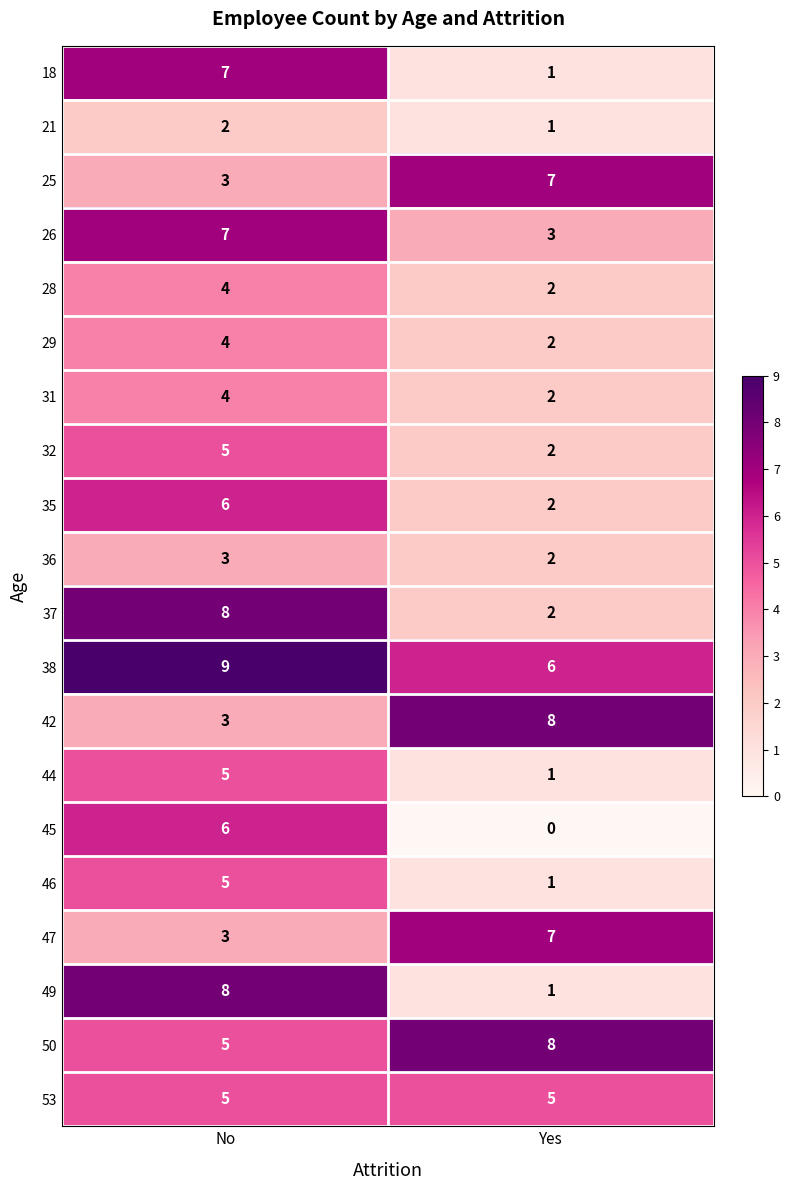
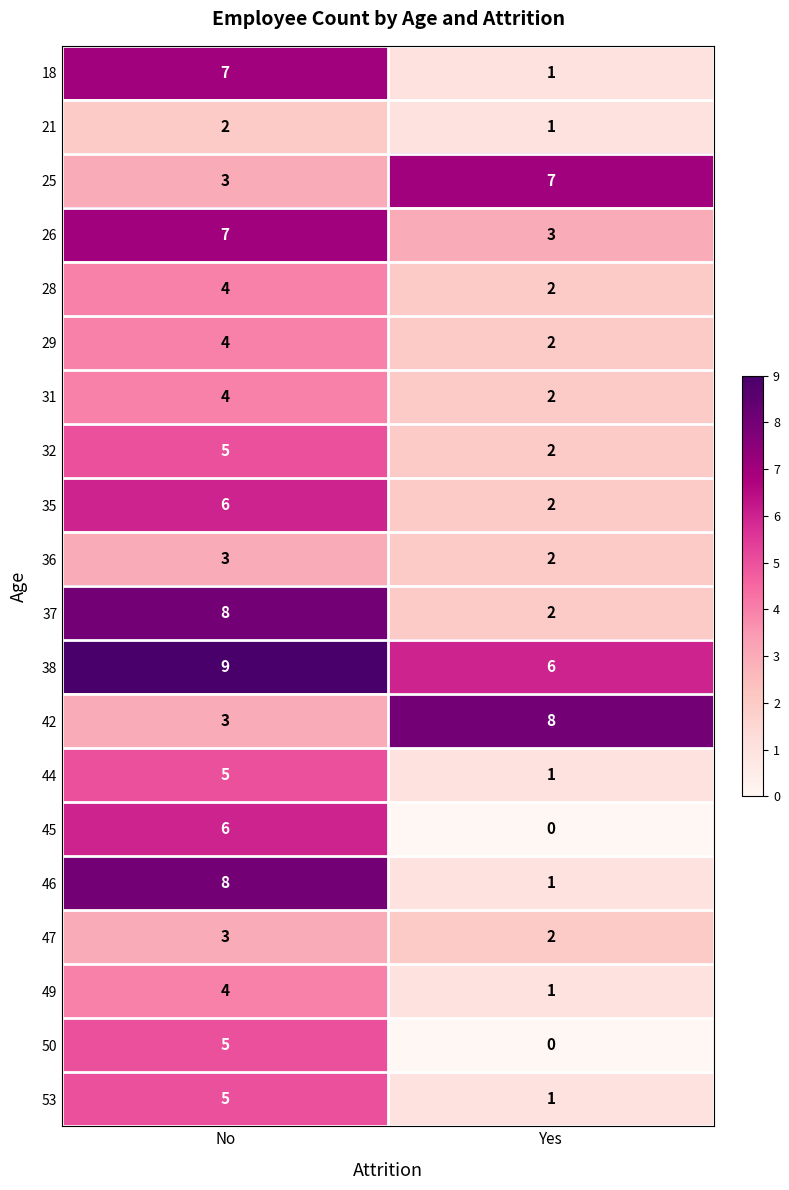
46, No: 5 -> 8
47, Yes: 7 -> 2
49, No: 8 -> 4
50, Yes: 8 -> 0
53, Yes: 5 -> 1
